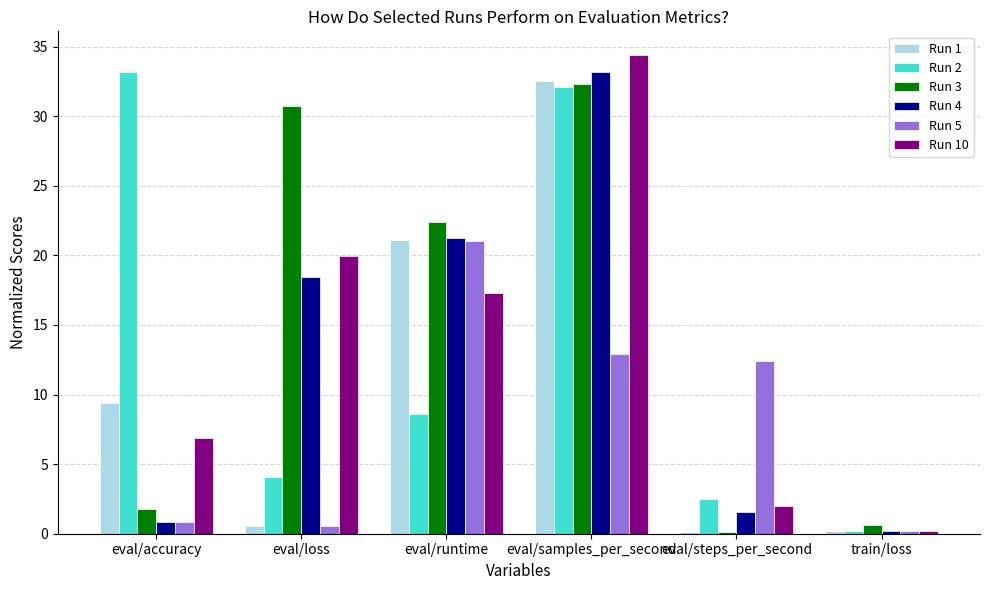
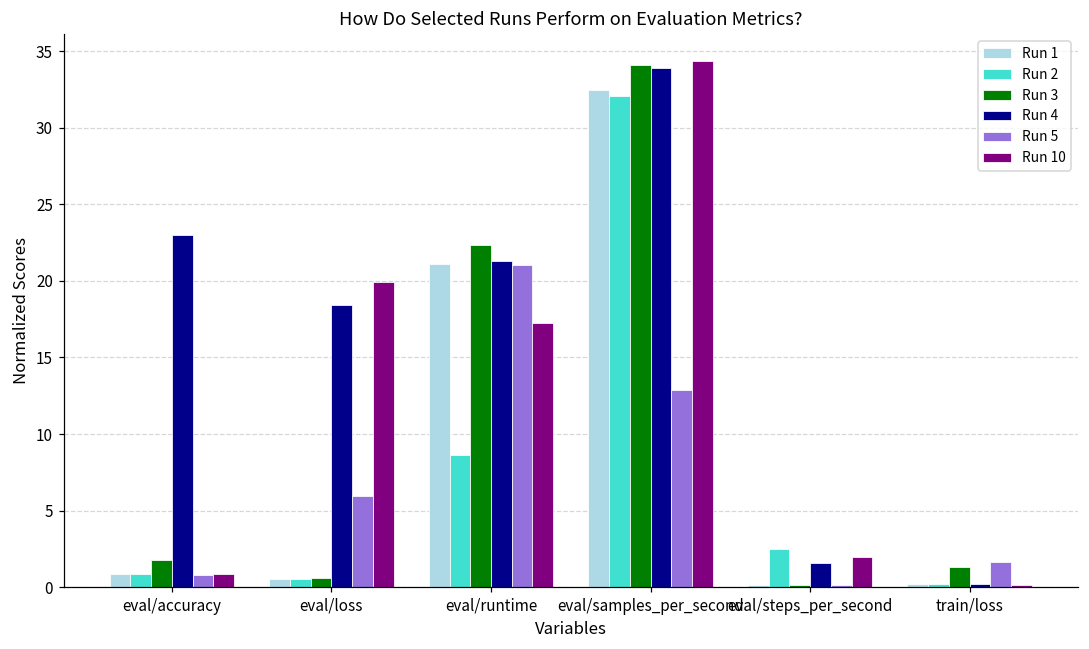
Run 1, eval/accuracy: 9.4 -> 0.8
Run 2, eval/accuracy: 33.2 -> 0.8
Run 4, eval/accuracy: 0.8 -> 23.0
Run 10, eval/accuracy: 6.9 -> 0.8
Run 2, eval/loss: 4.1 -> 0.5
Run 3, eval/loss: 30.7 -> 0.6
Run 5, eval/loss: 0.6 -> 6.0
Run 3, eval/samples_per_second: 32.3 -> 34.1
Run 4, eval/samples_per_second: 33.2 -> 33.9
Run 5, eval/steps_per_second: 12.4 -> 0.1
Run 3, train/loss: 0.6 -> 1.3
Run 5, train/loss: 0.2 -> 1.6
